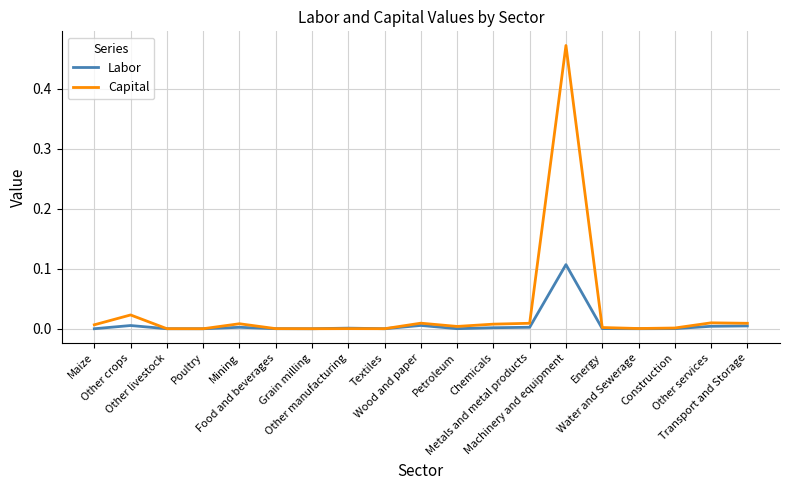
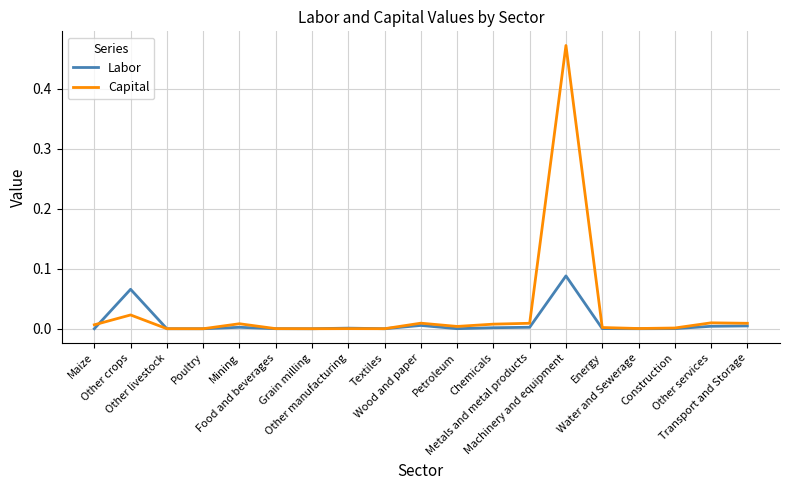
Labor, Other crops: 0.01 -> 0.07
Labor, Machinery and equipment: 0.11 -> 0.09
